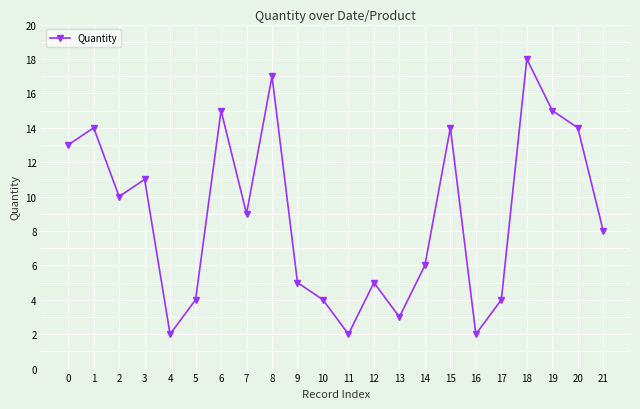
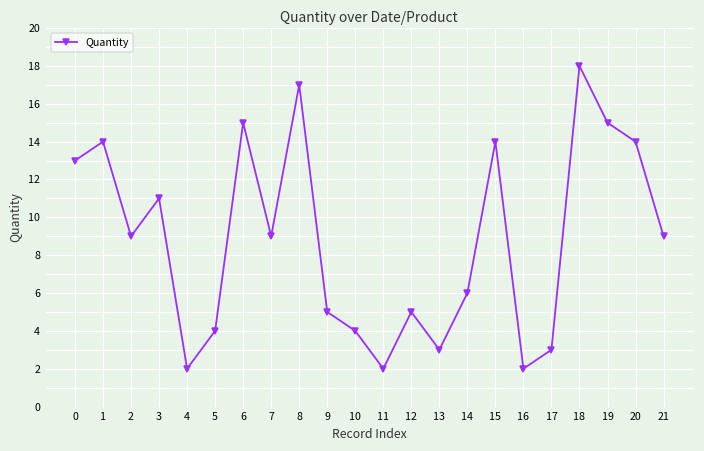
2: 10 -> 9
17: 4 -> 3
21: 8 -> 9
